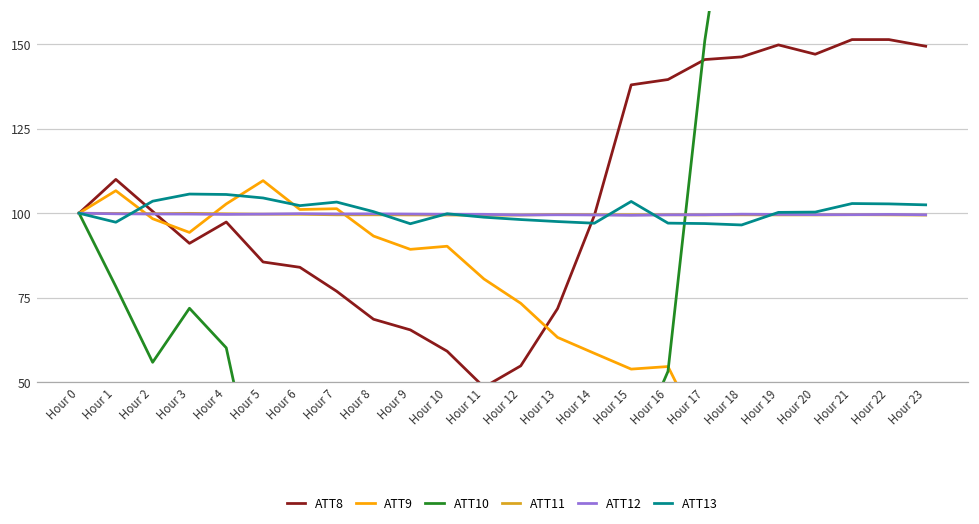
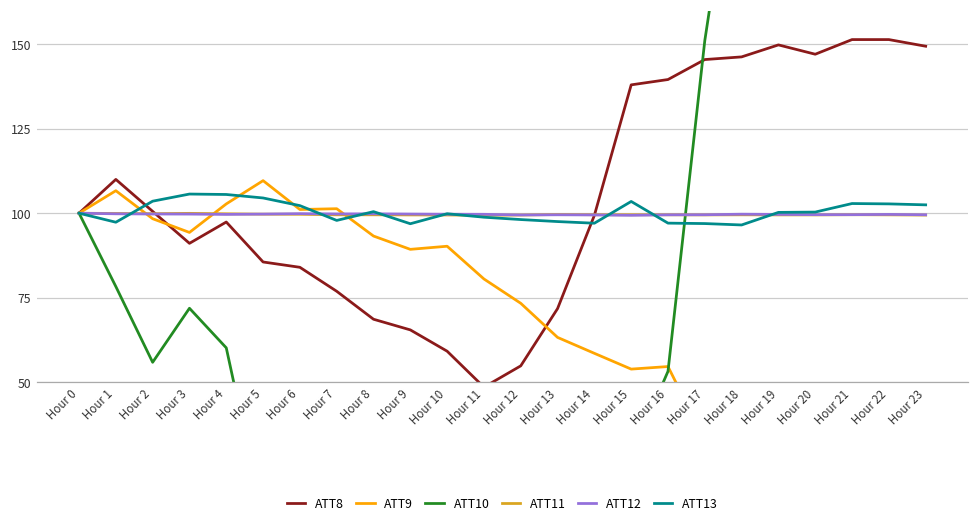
ATT13, Hour 7: 103 -> 98
